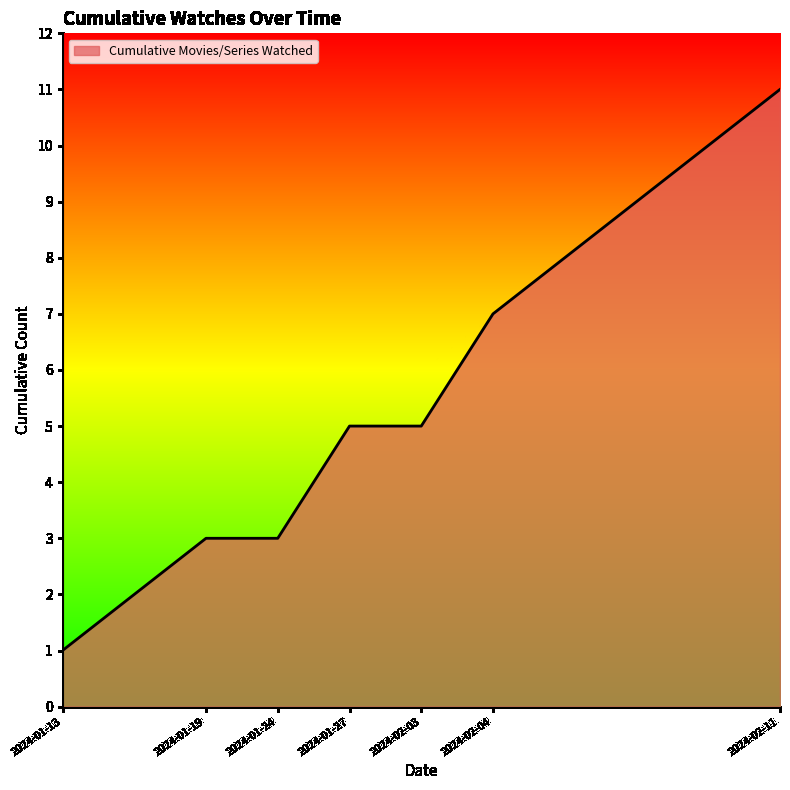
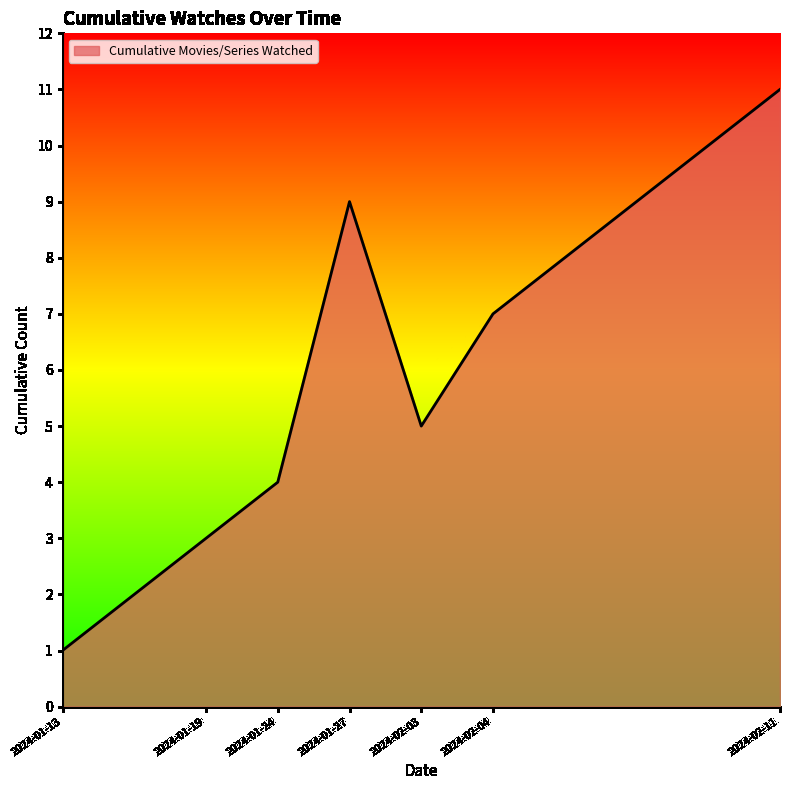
2024-01-24: 3 -> 4
2024-01-27: 5 -> 9
